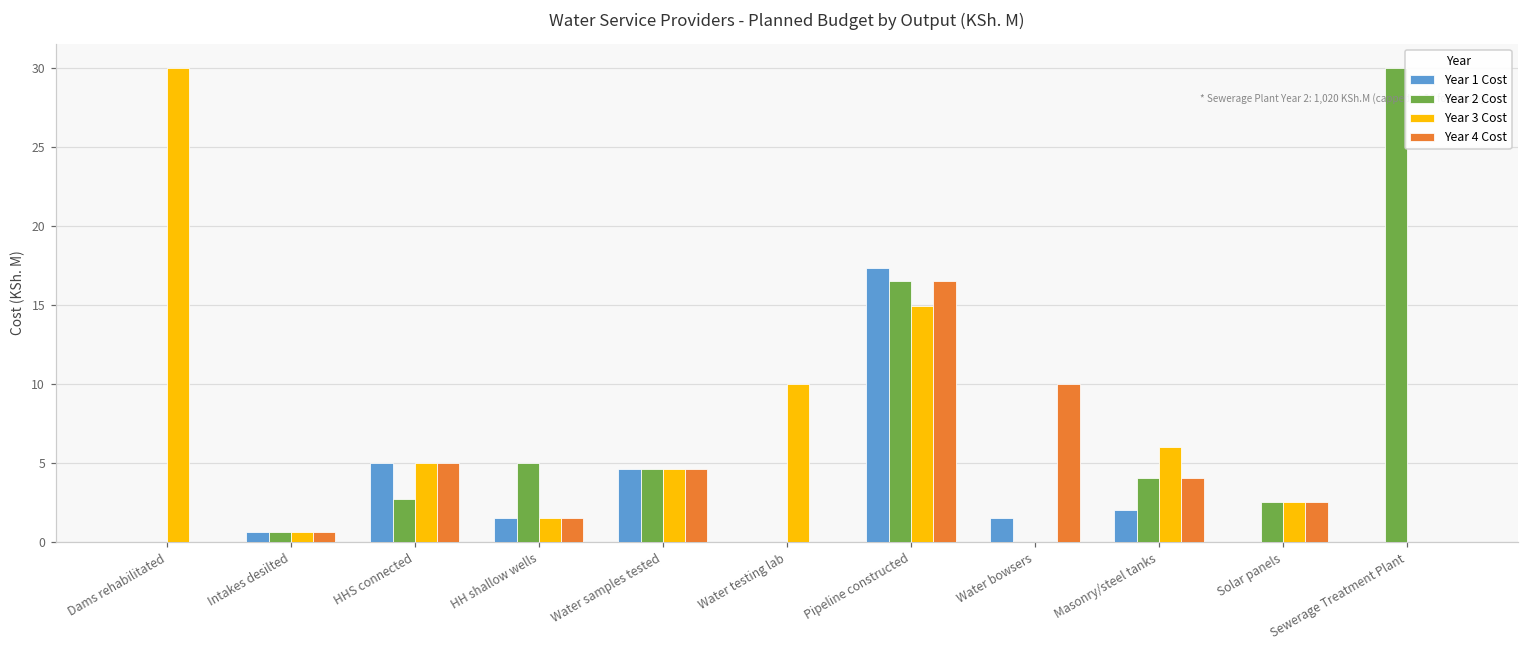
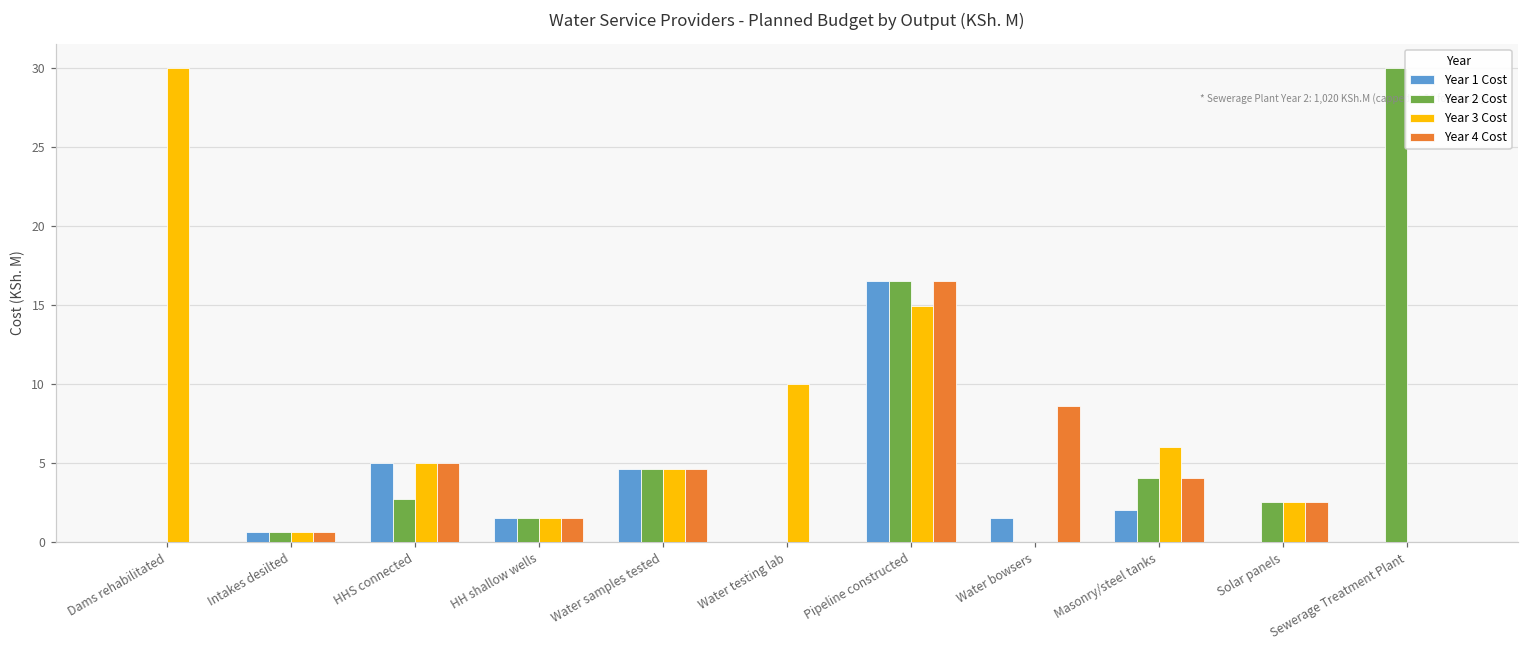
Year 2 Cost, HH shallow wells: 5.0 -> 1.5
Year 1 Cost, Pipeline constructed: 17.3 -> 16.5
Year 4 Cost, Water bowsers: 10.0 -> 8.6
